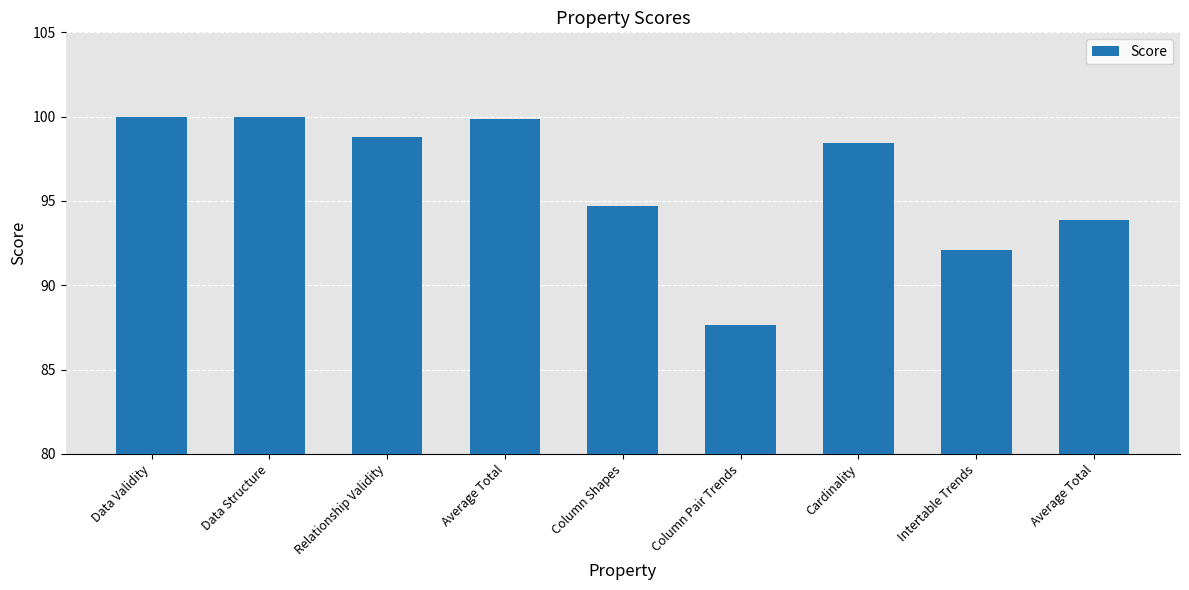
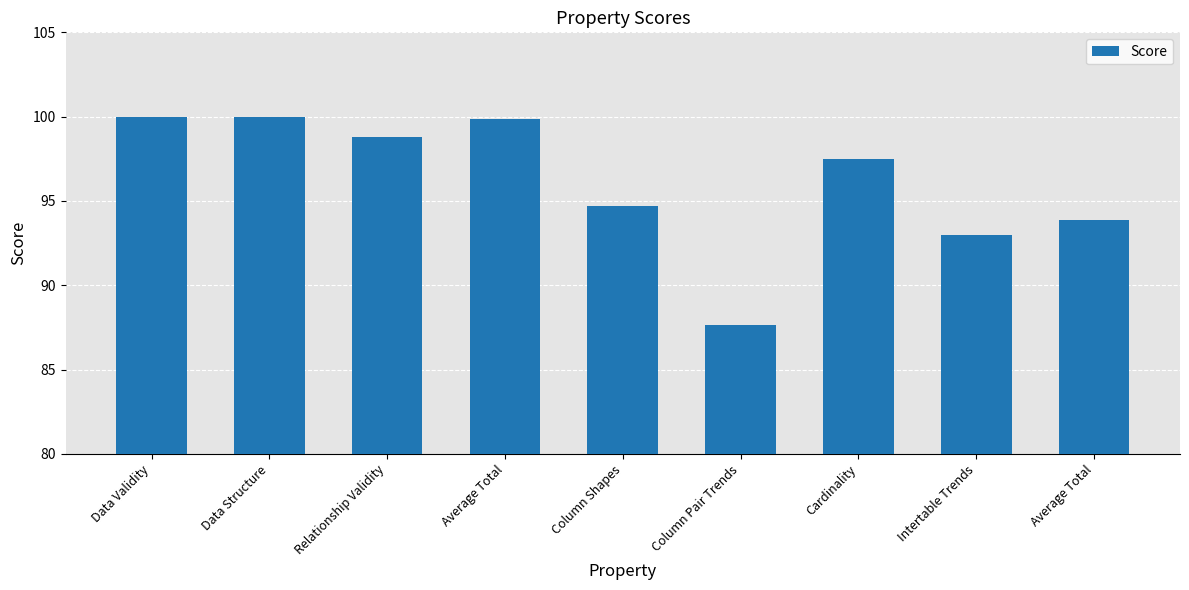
Cardinality: 98.4 -> 97.5
Intertable Trends: 92.1 -> 93.0
